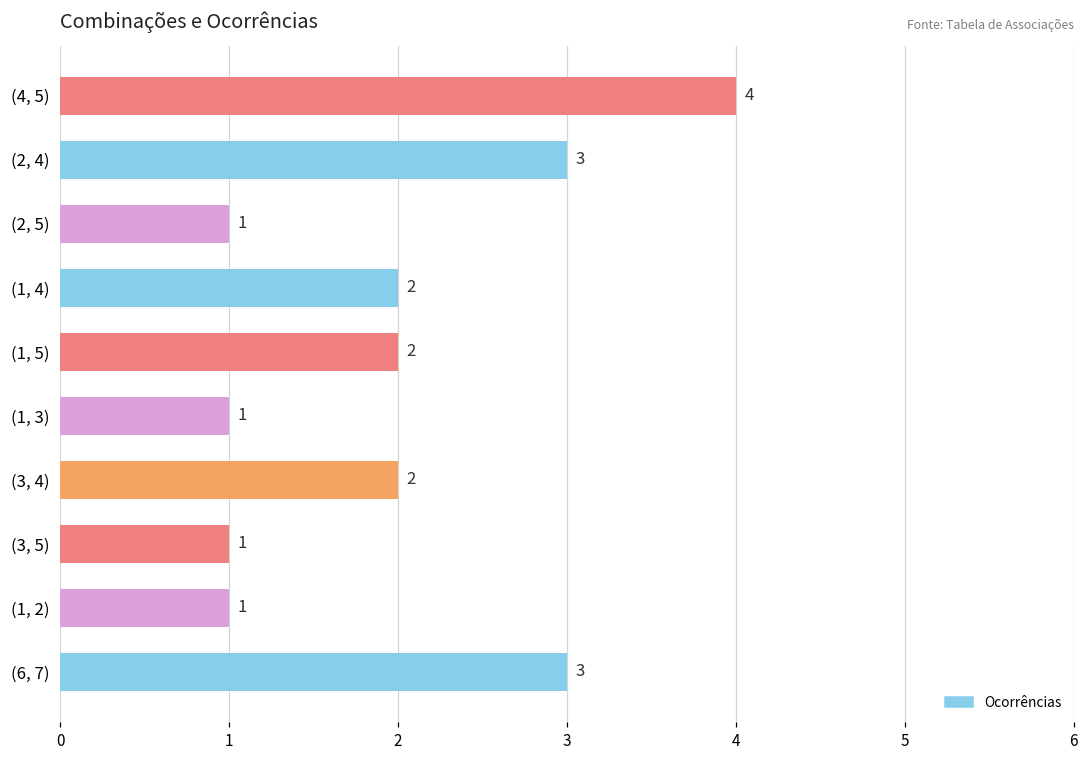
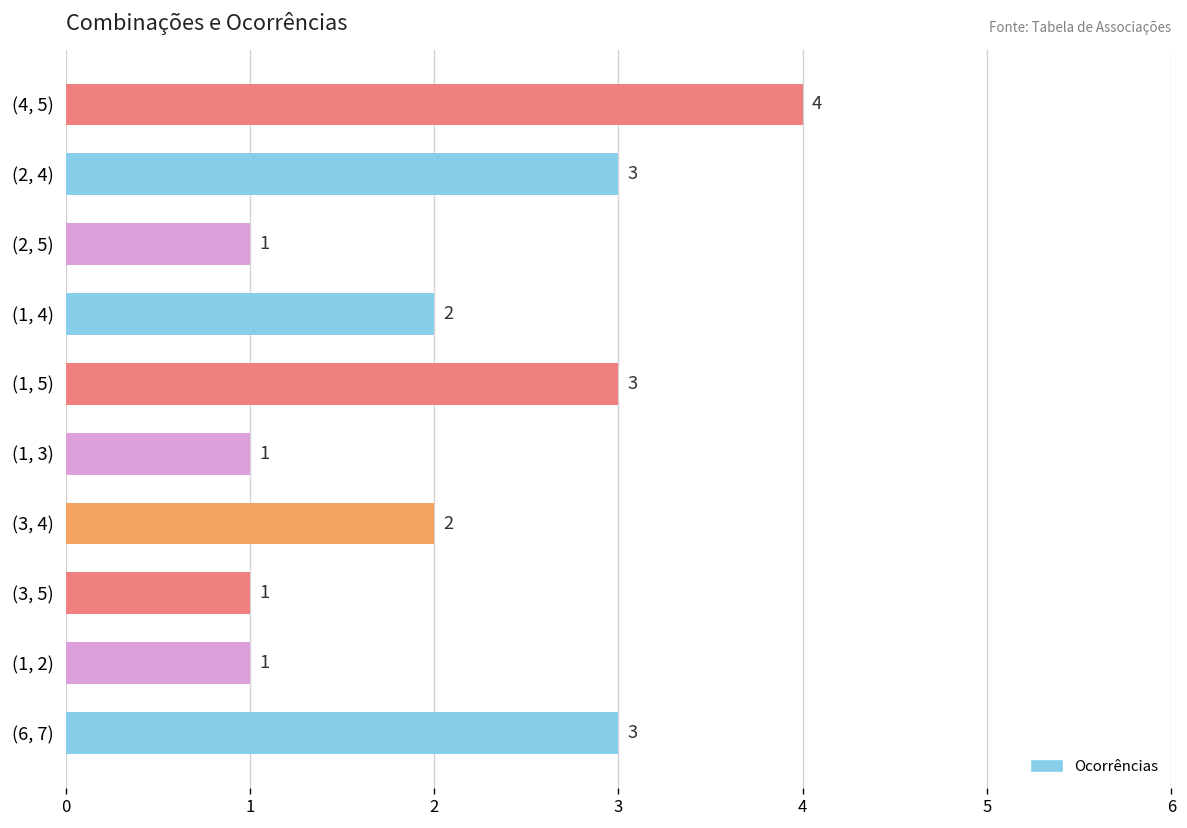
(1, 5): 2 -> 3
